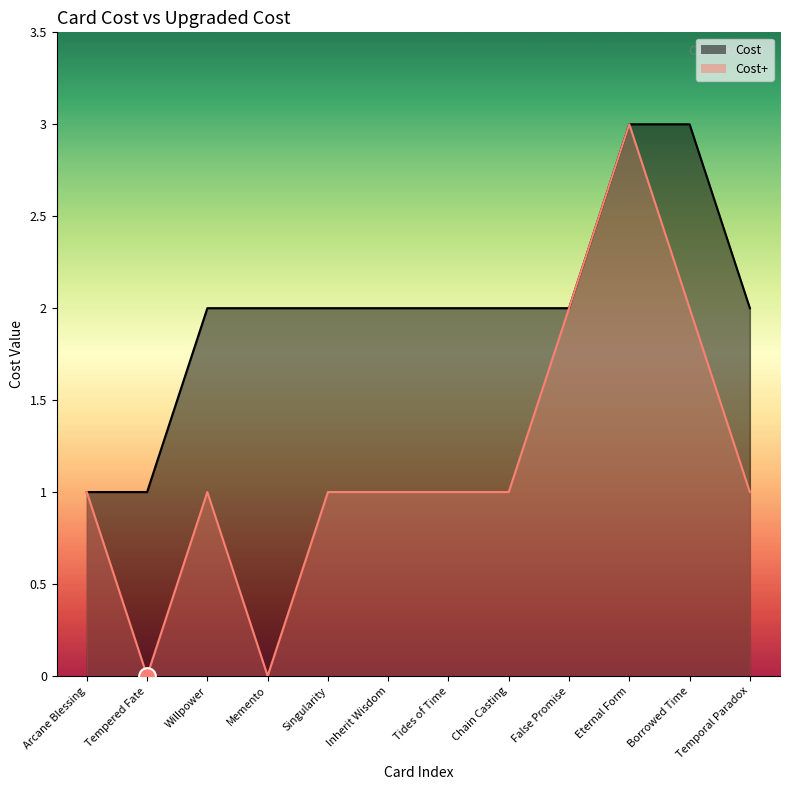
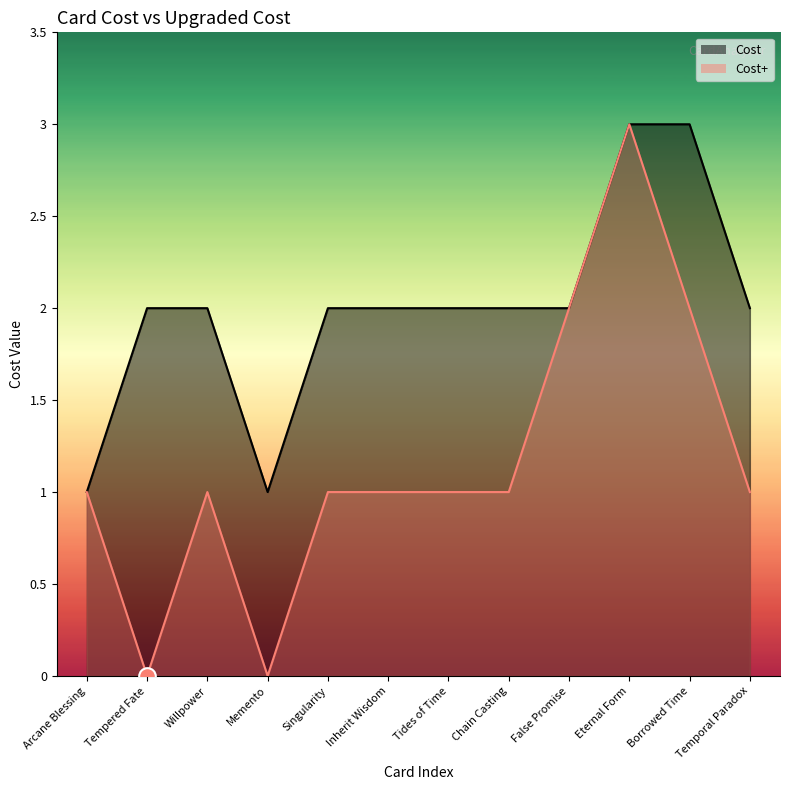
Cost, Tempered Fate: 1 -> 2
Cost, Memento: 2 -> 1
